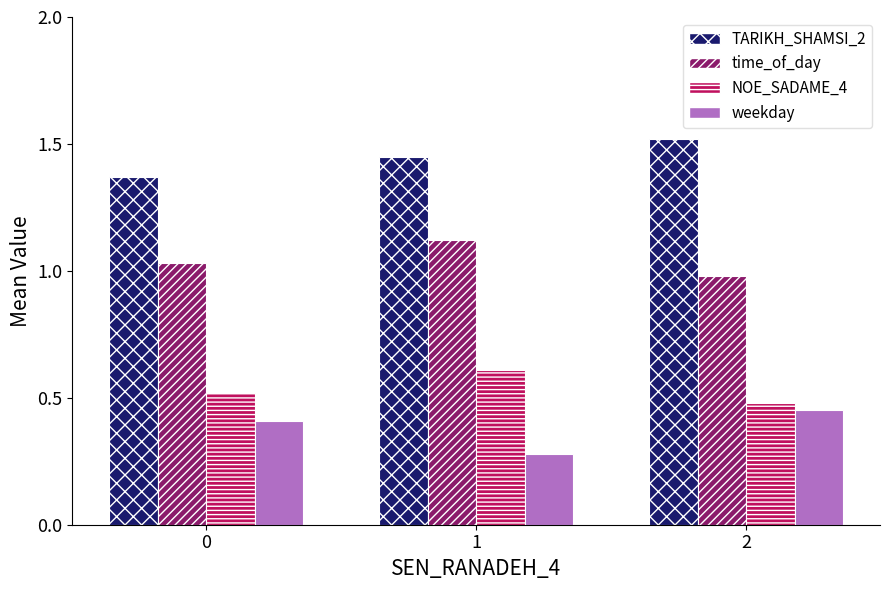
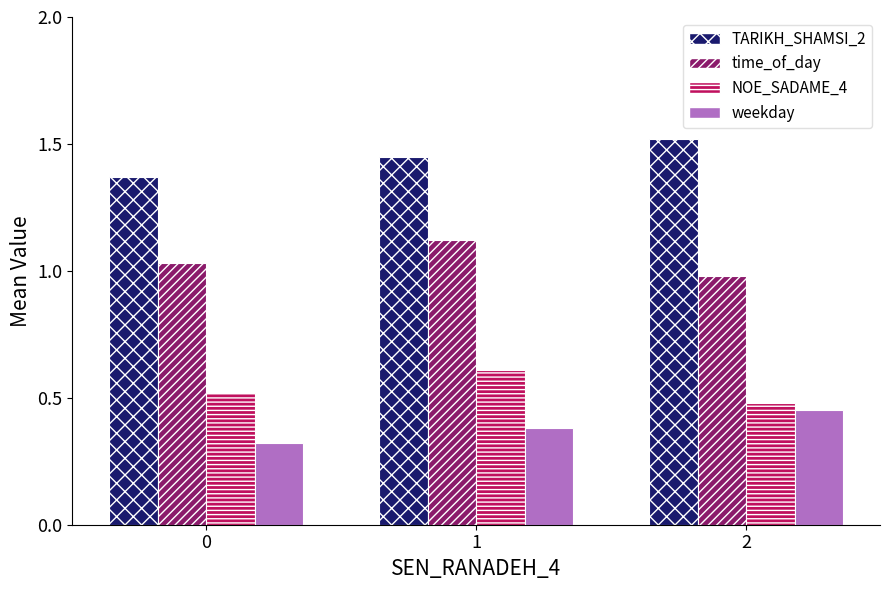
weekday, 0: 0.41 -> 0.32
weekday, 1: 0.28 -> 0.38
